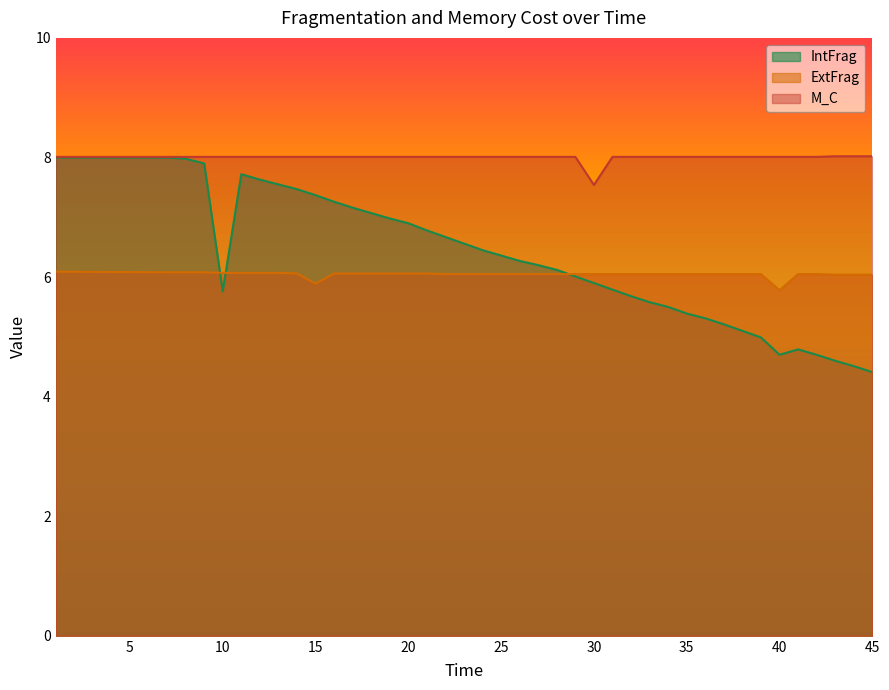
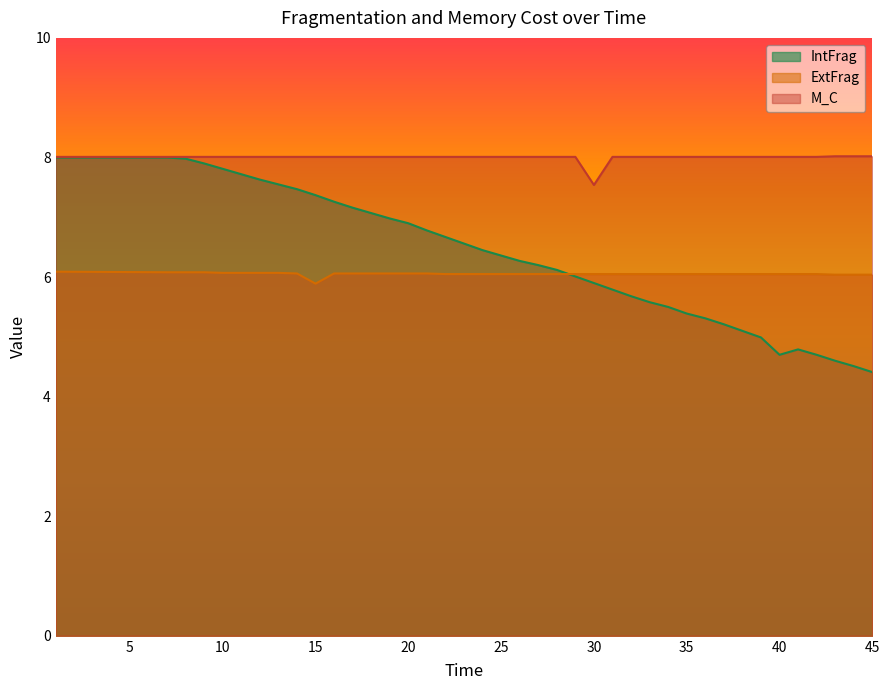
IntFrag, 10: 5.8 -> 7.8
ExtFrag, 40: 5.8 -> 6.1
